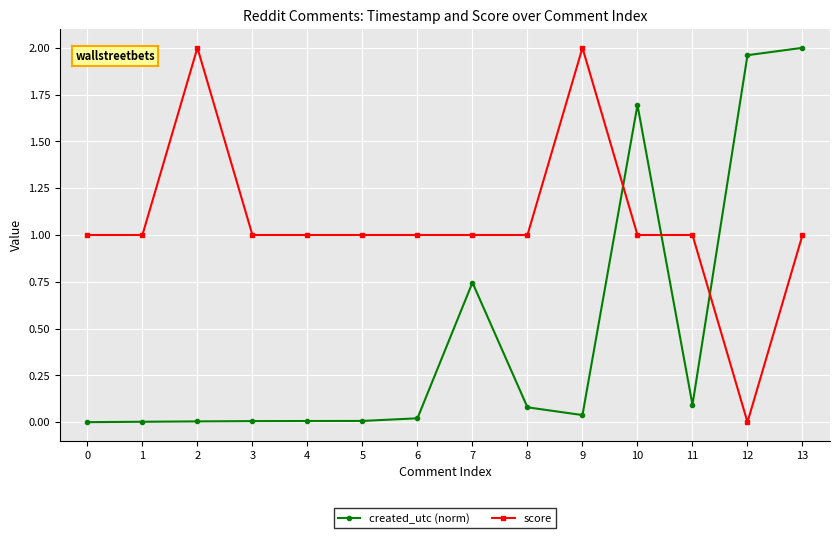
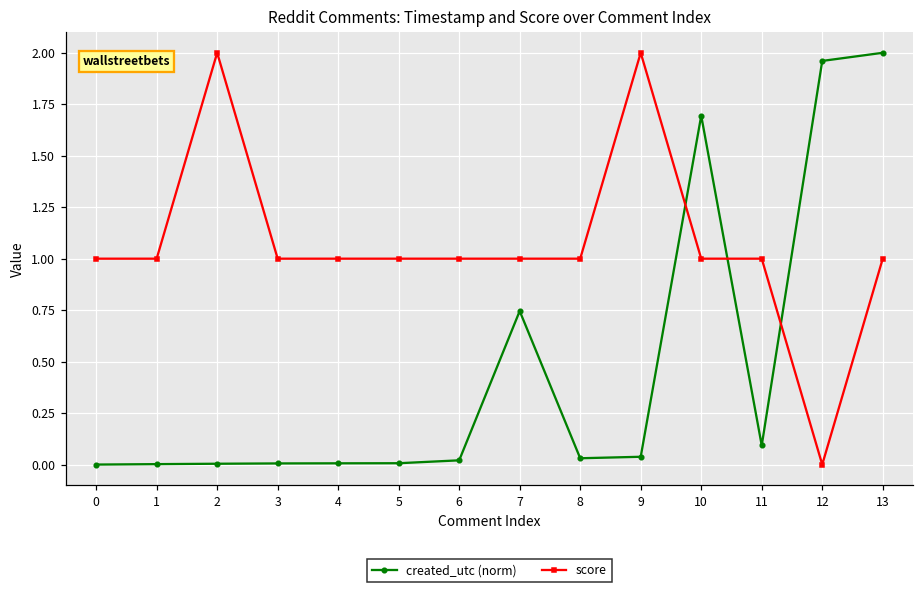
created_utc (norm), 8: 0.08 -> 0.03
